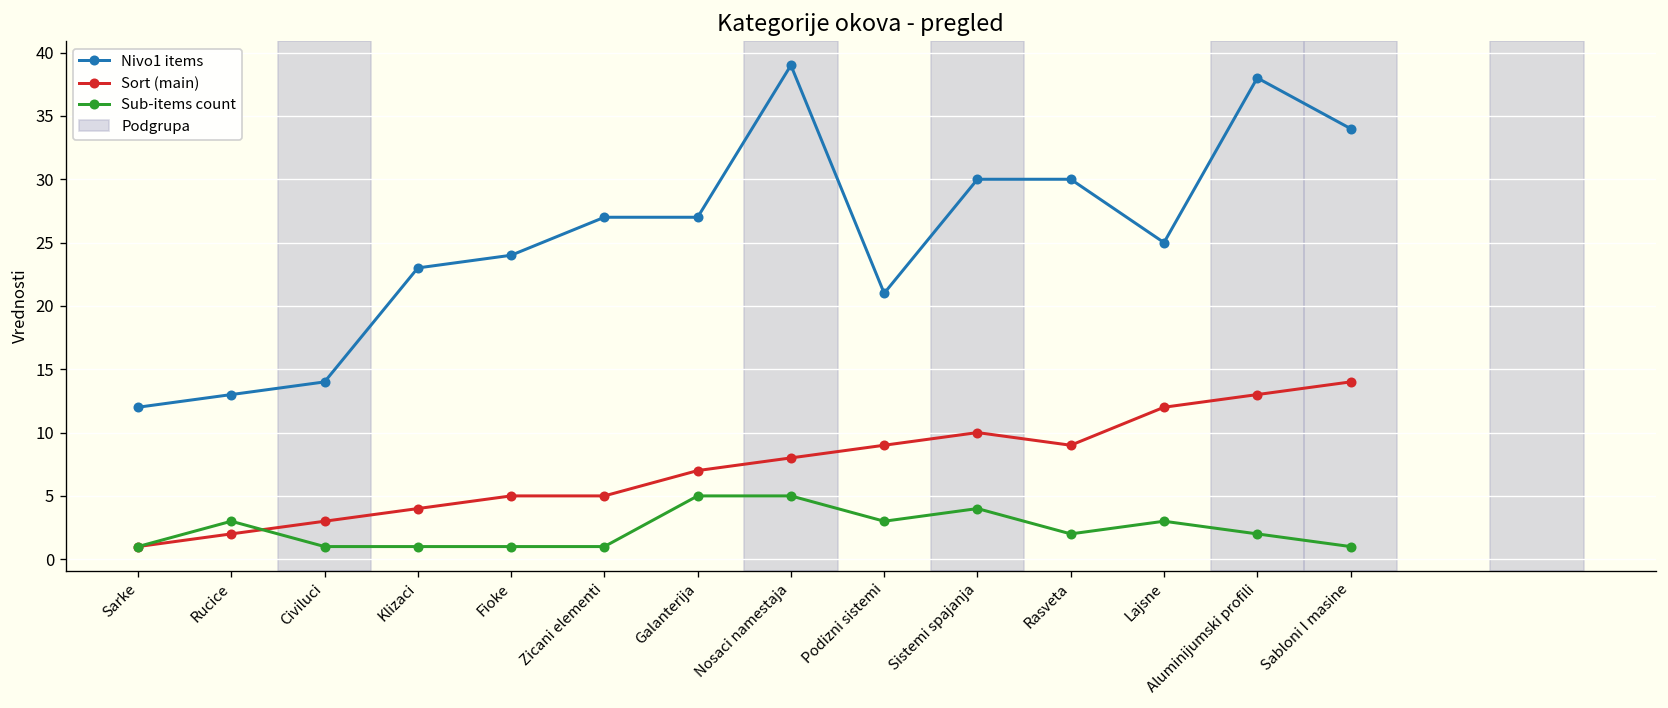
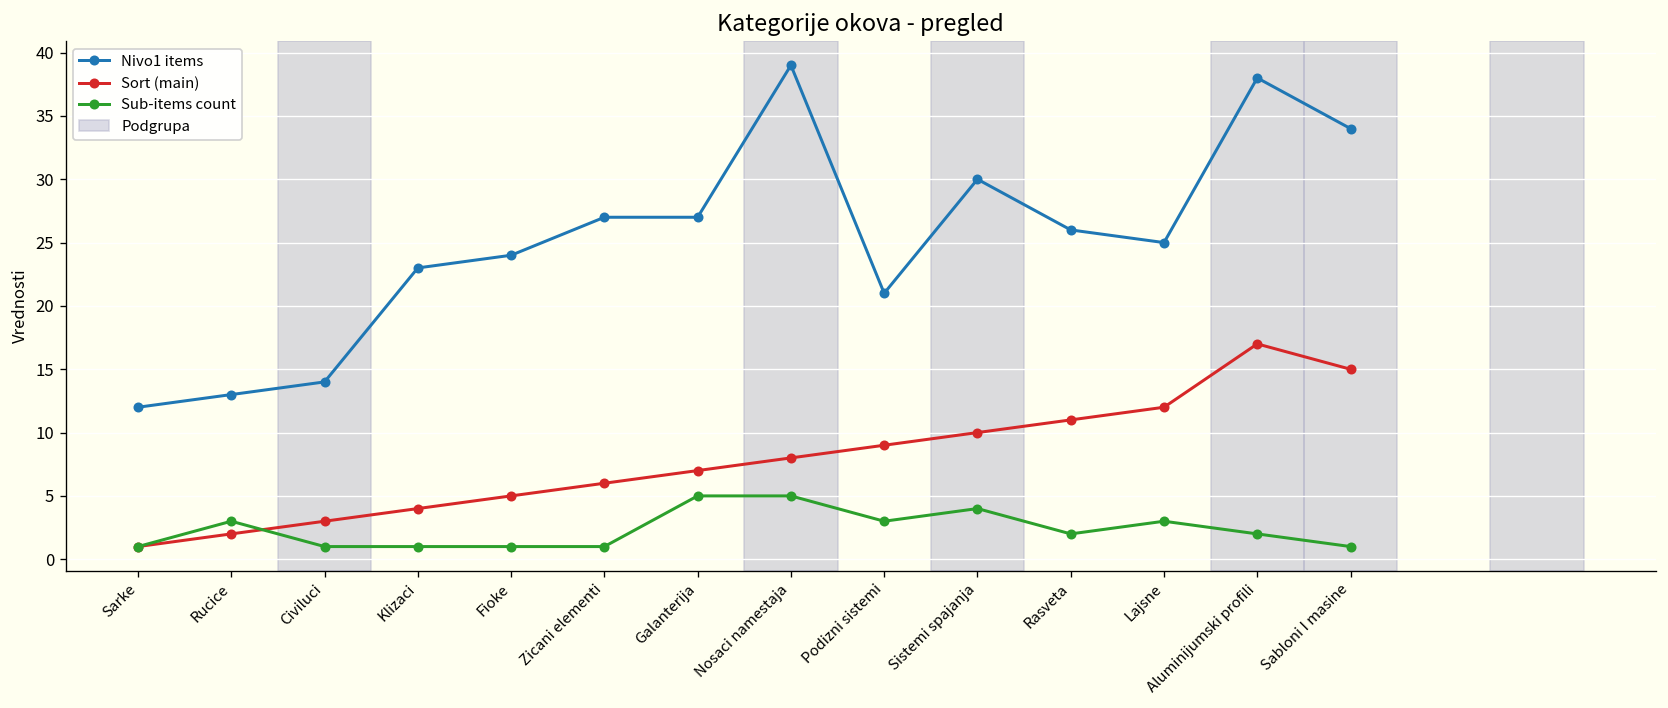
Sort (main), Zicani elementi: 5 -> 6
Nivo1 items, Rasveta: 30 -> 26
Sort (main), Rasveta: 9 -> 11
Sort (main), Aluminijumski profili: 13 -> 17
Sort (main), Sabloni I masine: 14 -> 15
